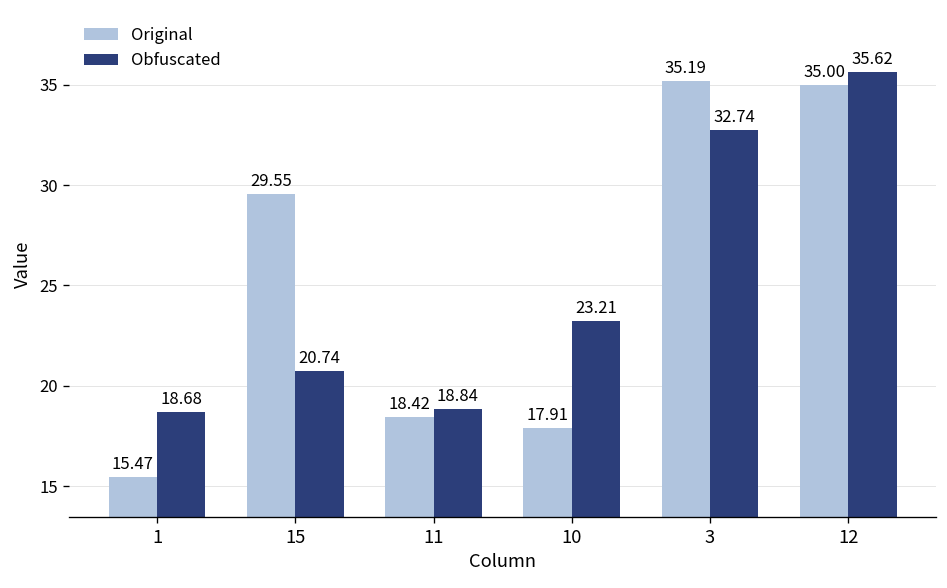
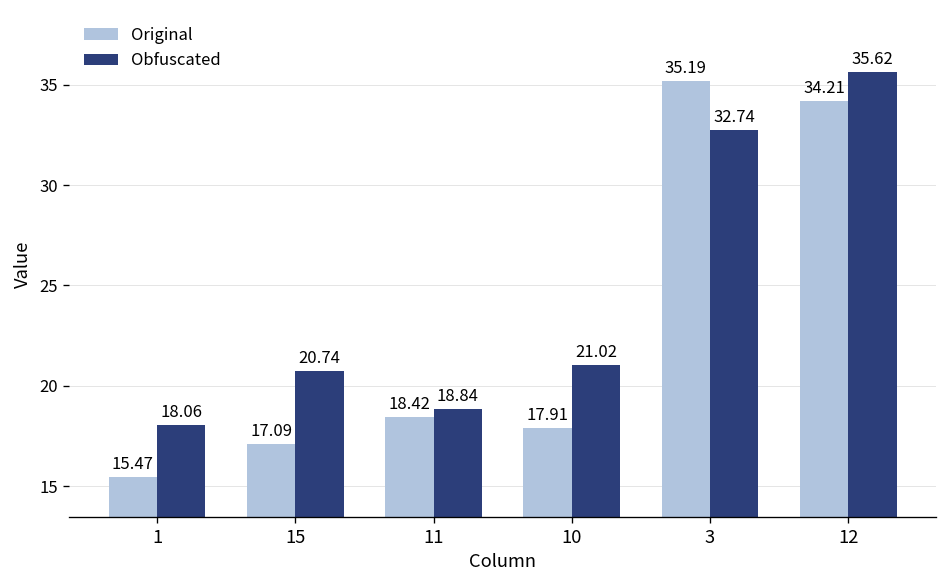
Obfuscated, 1: 18.68 -> 18.06
Original, 15: 29.55 -> 17.09
Obfuscated, 10: 23.21 -> 21.02
Original, 12: 35.00 -> 34.21
